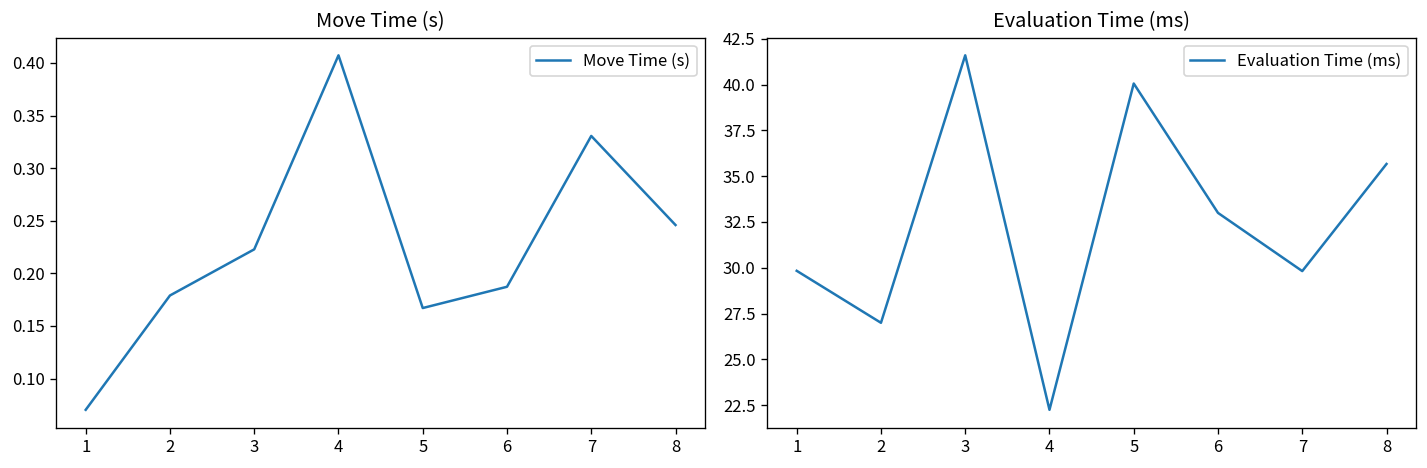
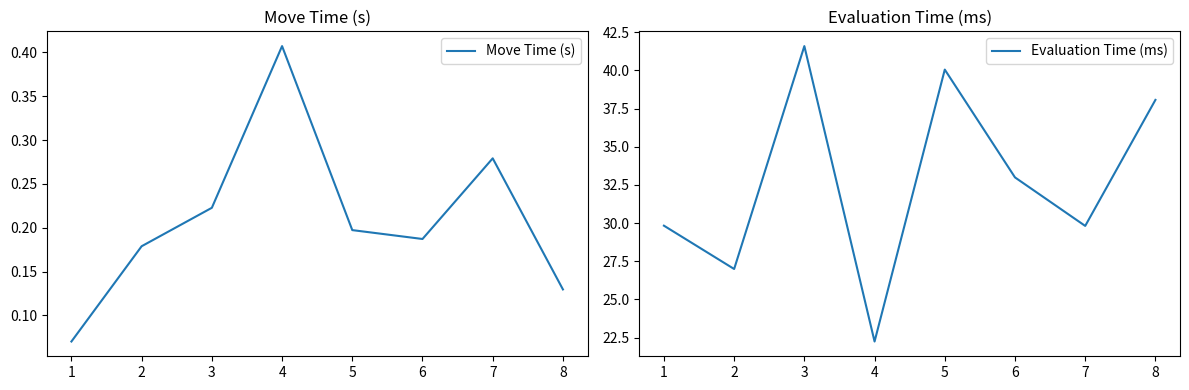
Move Time (s), 5: 0.17 -> 0.20
Move Time (s), 7: 0.33 -> 0.28
Move Time (s), 8: 0.25 -> 0.13
Evaluation Time (ms), 8: 35.7 -> 38.1
